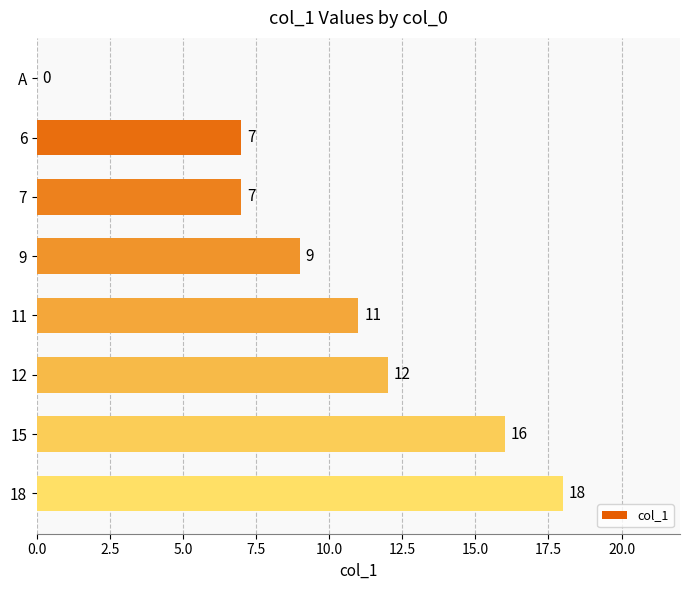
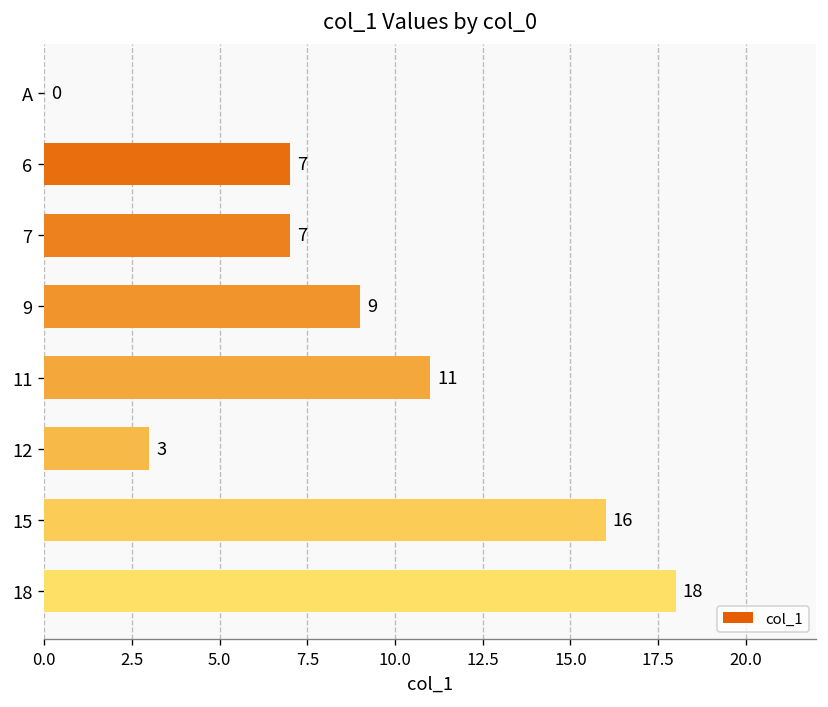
12: 12 -> 3
